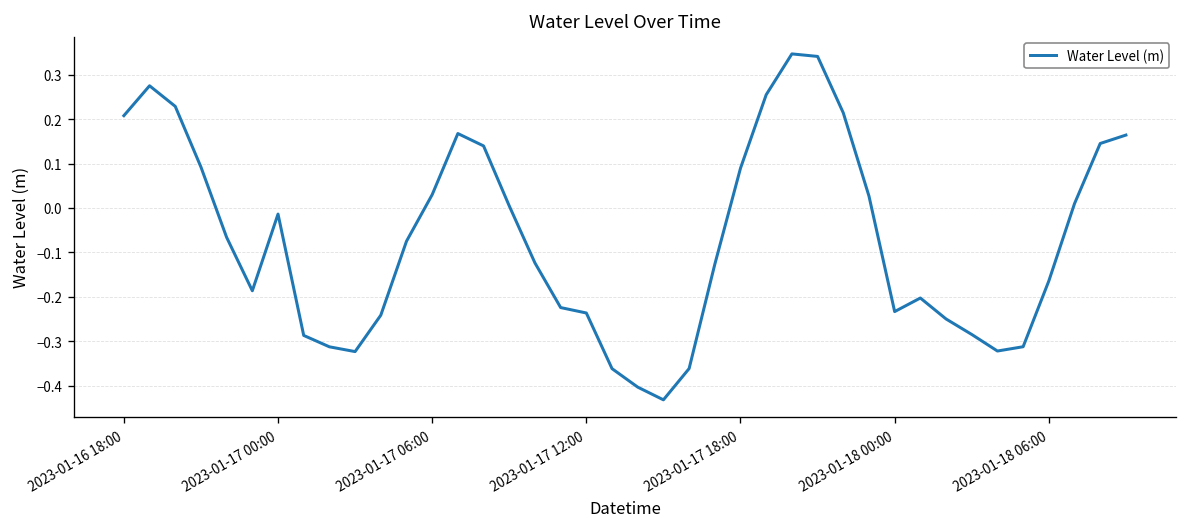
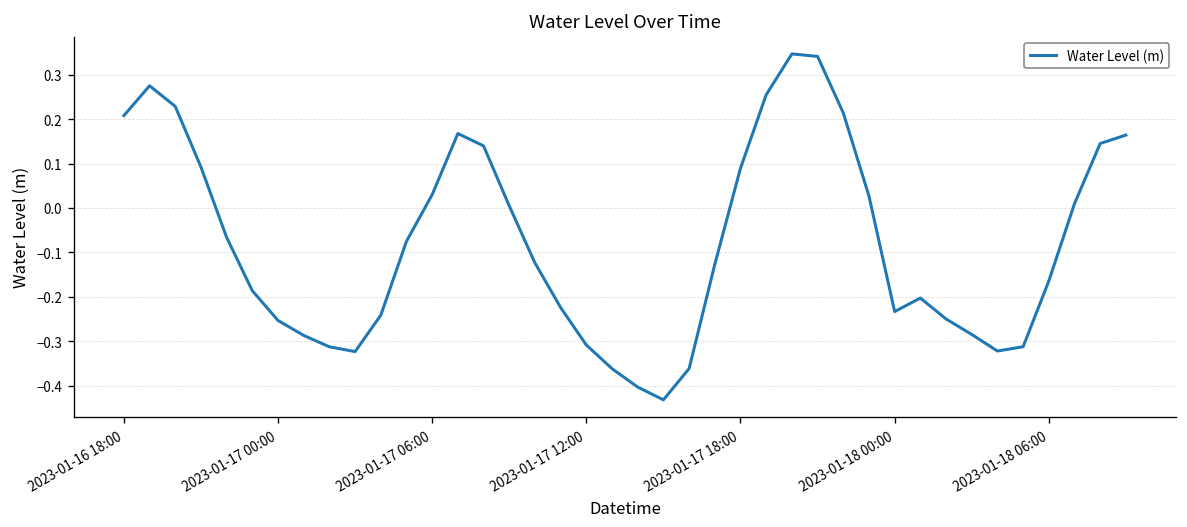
2023-01-17 00:00: -0.01 -> -0.25
2023-01-17 12:00: -0.24 -> -0.31
